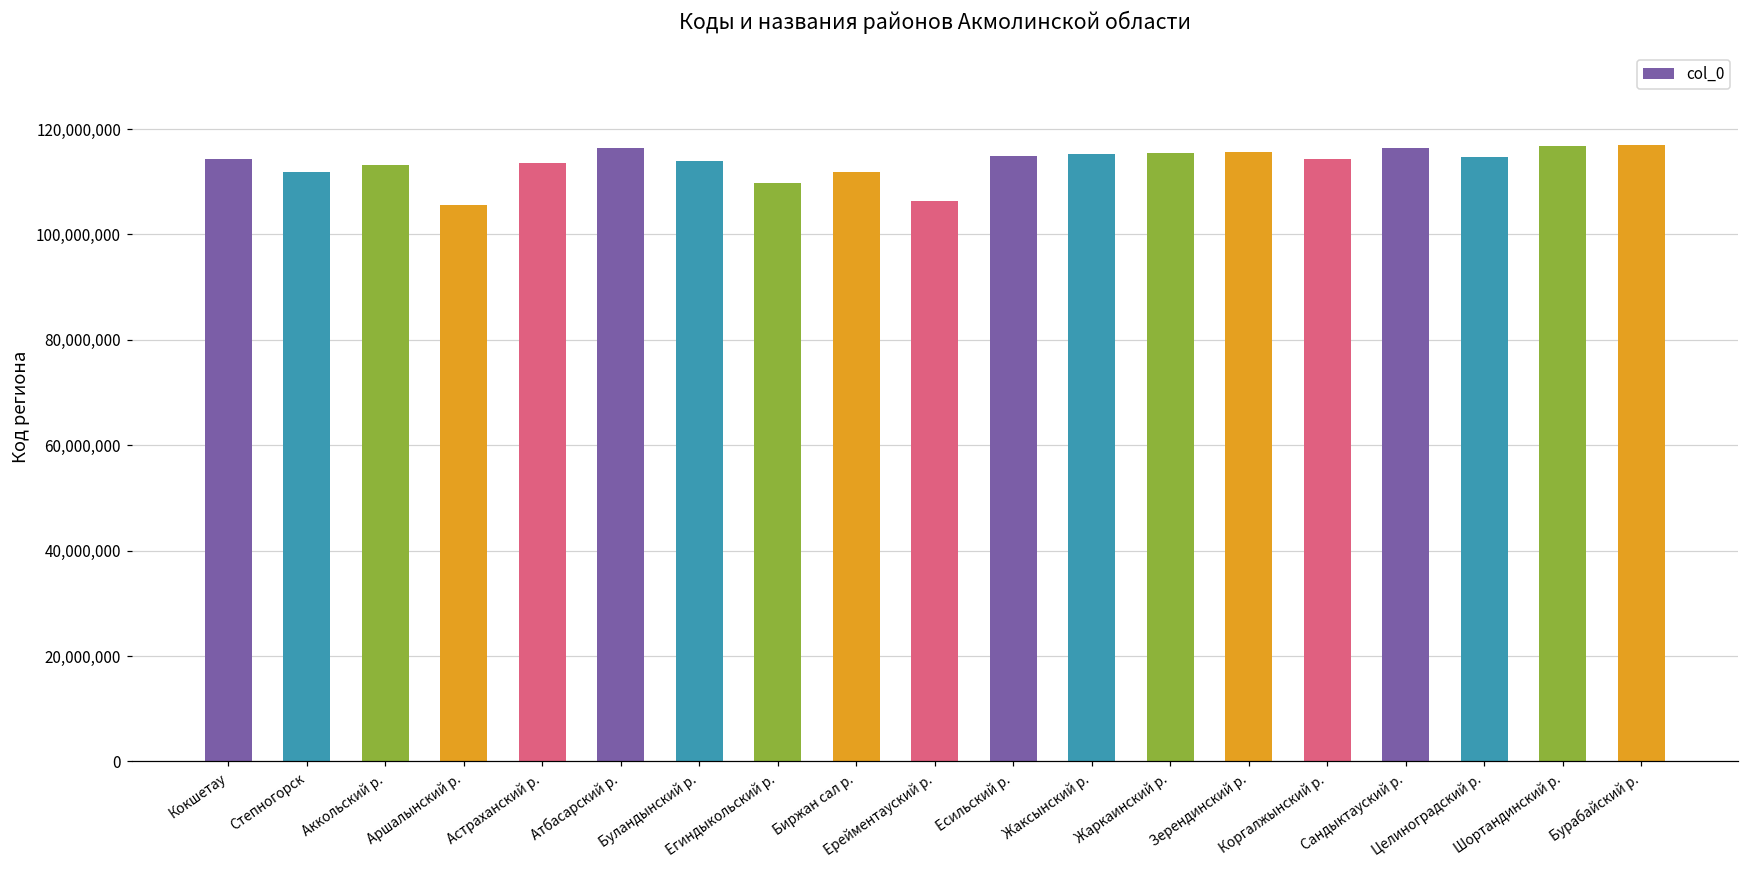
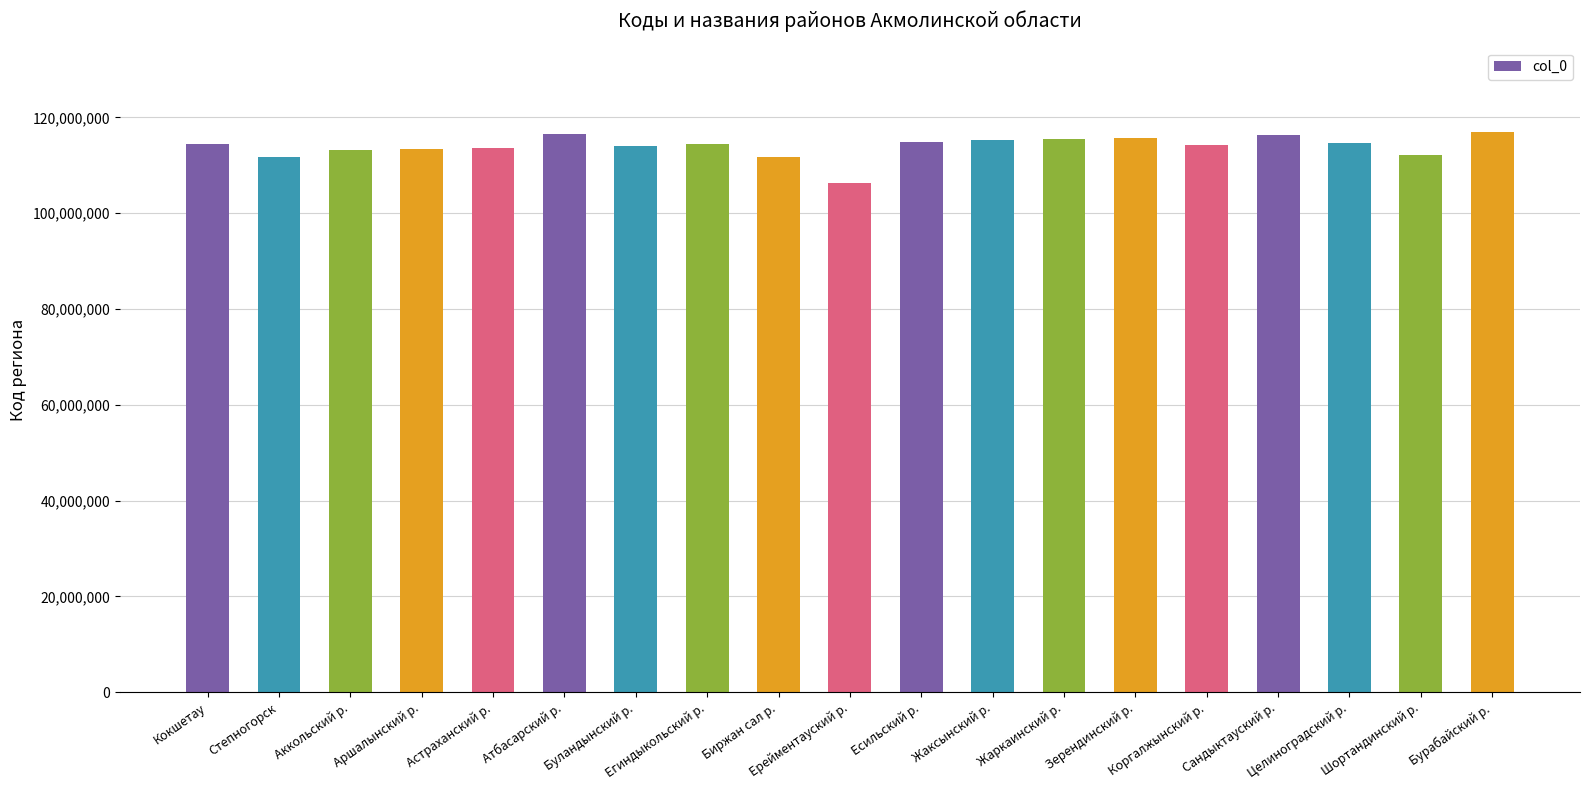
Aршалынский р.: 105,000,000 -> 113,000,000
Егиндыкольский р.: 110,000,000 -> 114,000,000
Шортандинский р.: 117,000,000 -> 112,000,000
